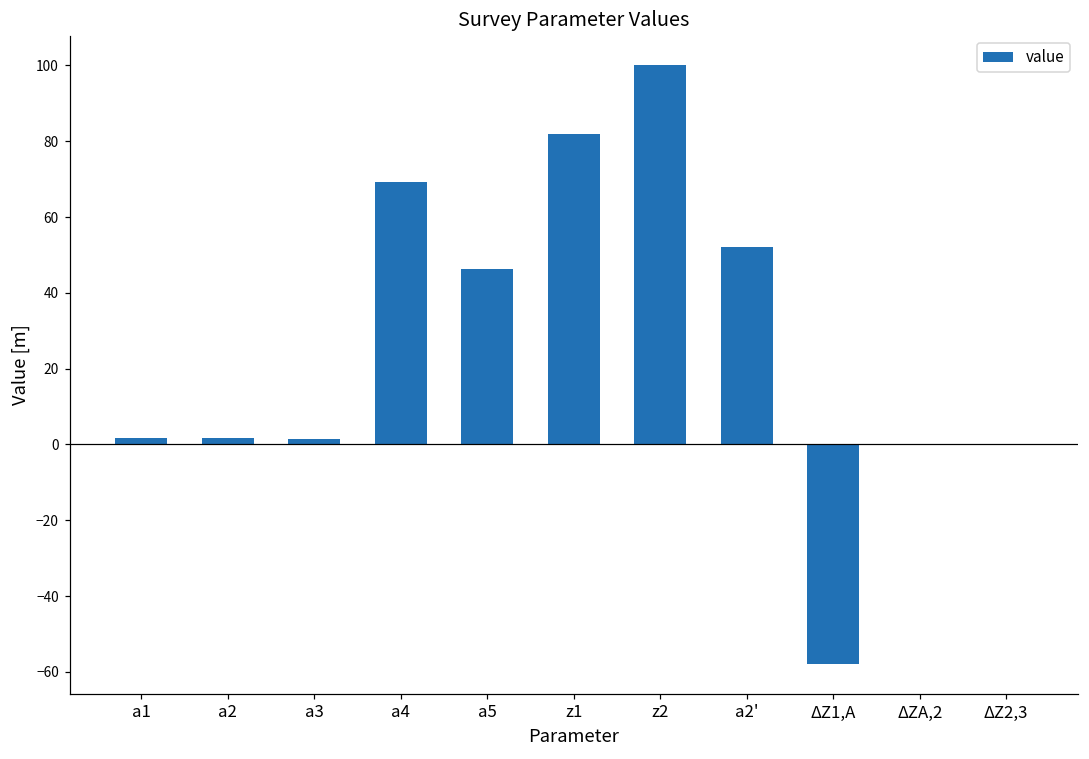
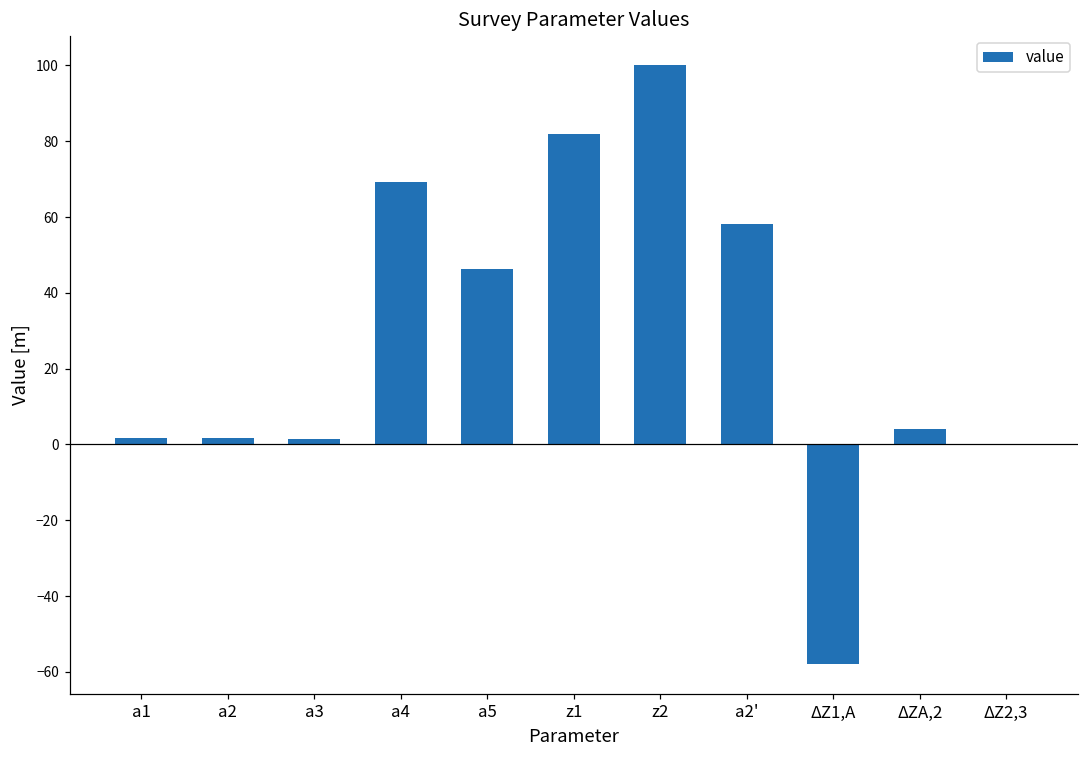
a2': 52 -> 58
ΔZA,2: 0 -> 4
